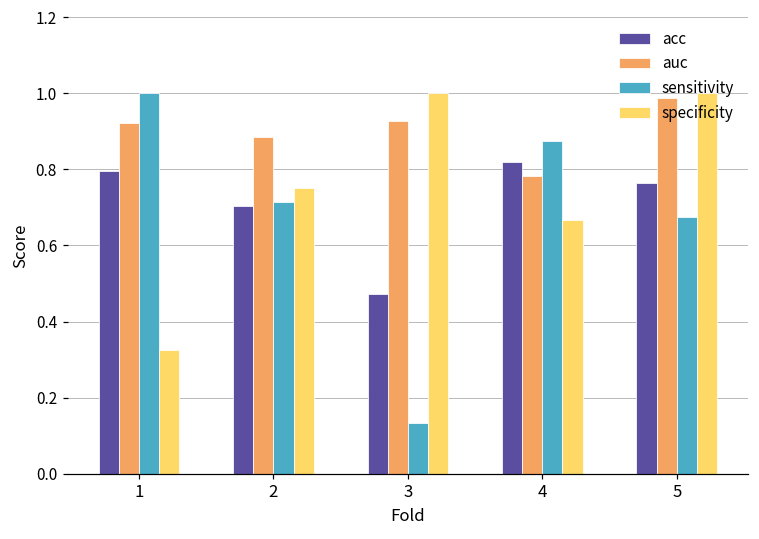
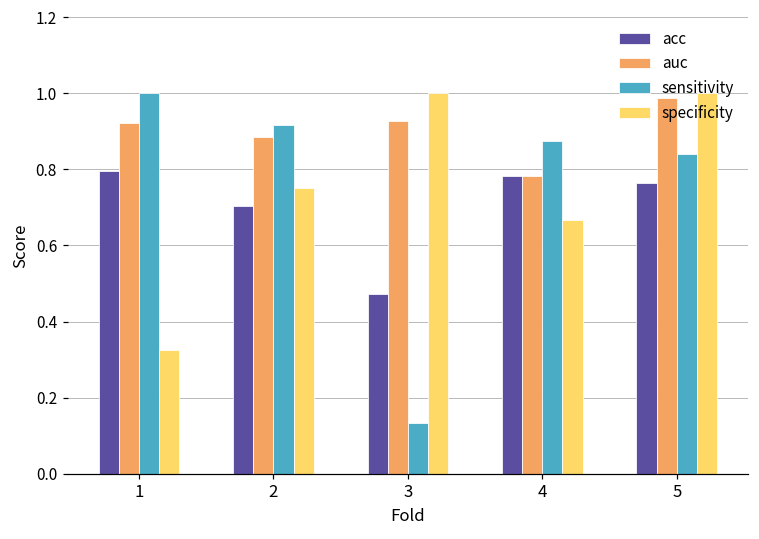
sensitivity, 2: 0.71 -> 0.92
acc, 4: 0.82 -> 0.78
sensitivity, 5: 0.68 -> 0.84
